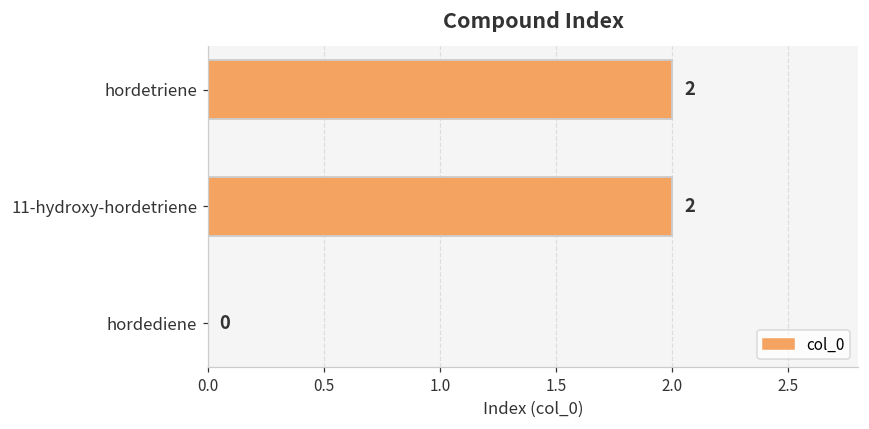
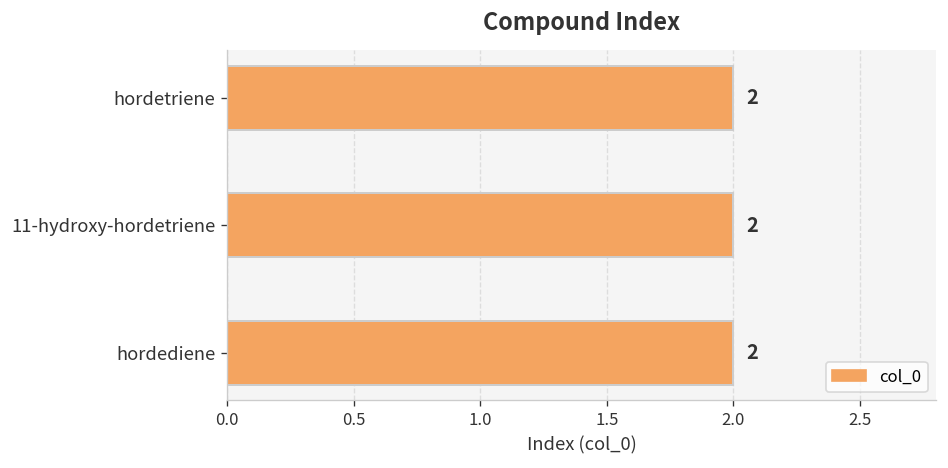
hordediene: 0 -> 2
